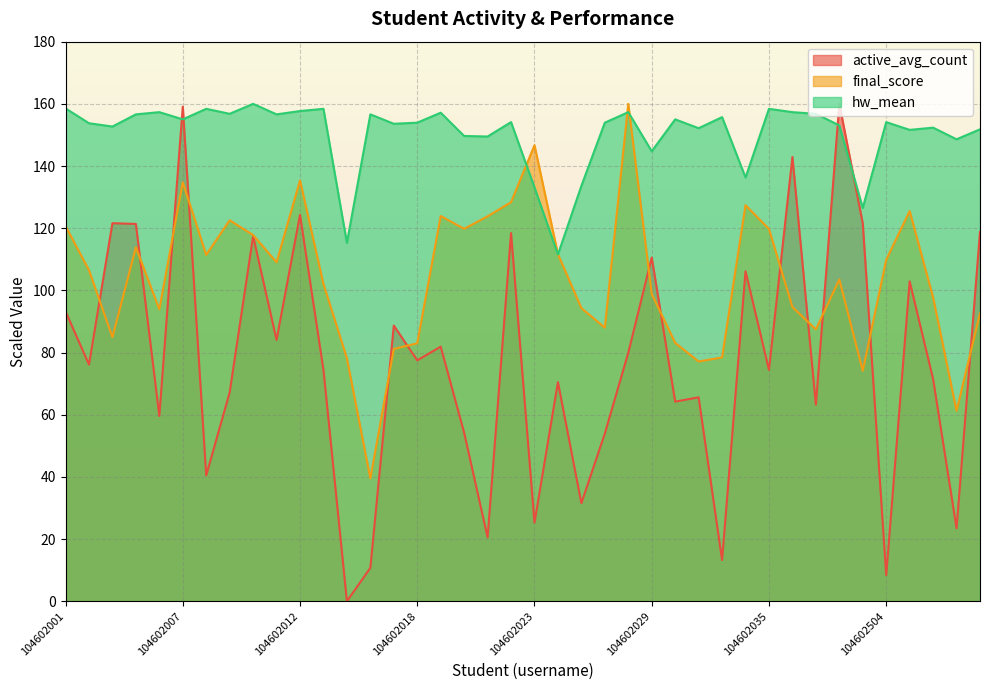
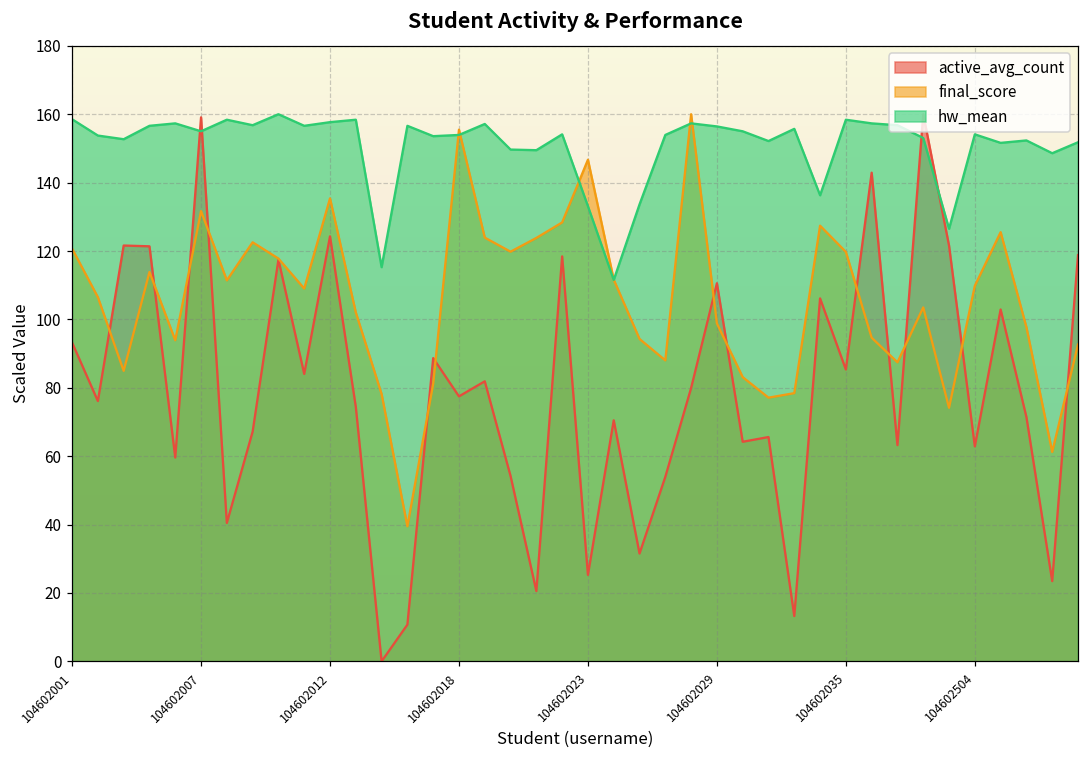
final_score, 104602007: 135 -> 132
final_score, 104602018: 83 -> 155
hw_mean, 104602029: 145 -> 156
active_avg_count, 104602035: 74 -> 85
active_avg_count, 104602504: 8 -> 63
